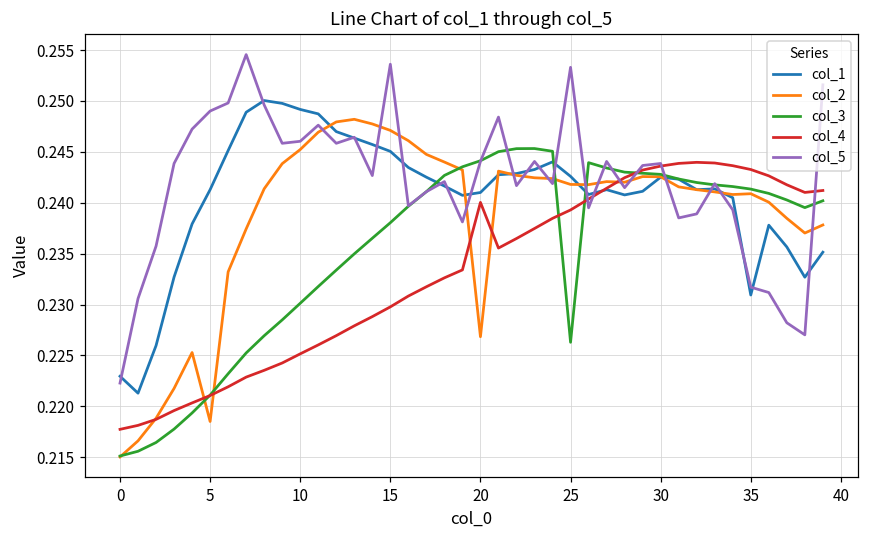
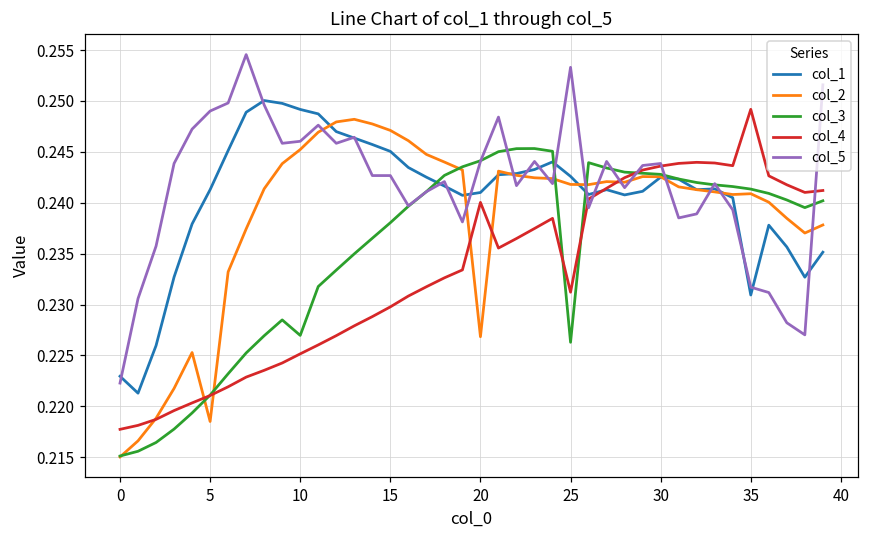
col_3, 10: 0.230 -> 0.227
col_5, 15: 0.254 -> 0.243
col_4, 25: 0.239 -> 0.231
col_4, 35: 0.243 -> 0.249
